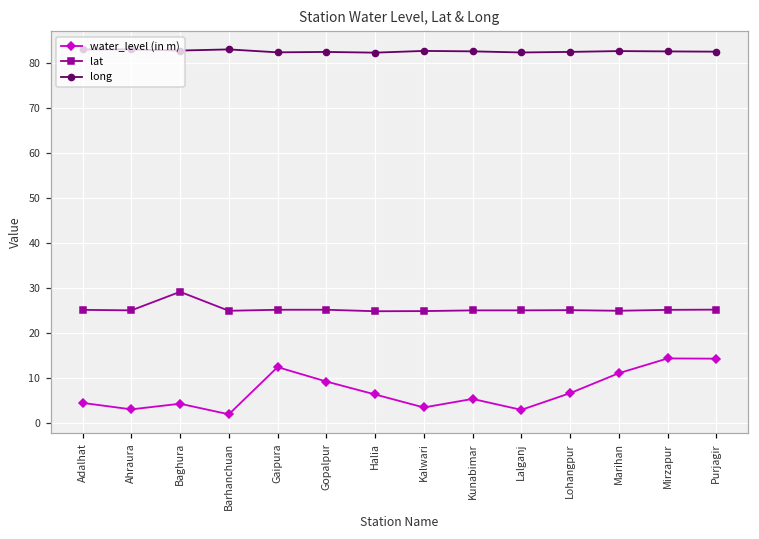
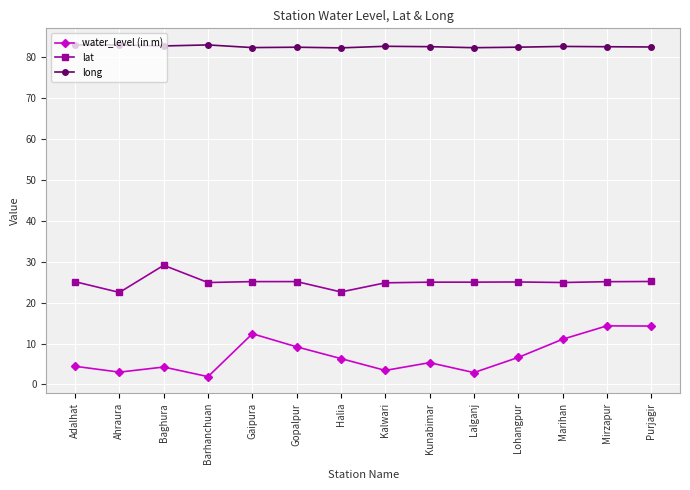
lat, Ahraura: 25 -> 23
lat, Halia: 25 -> 23
